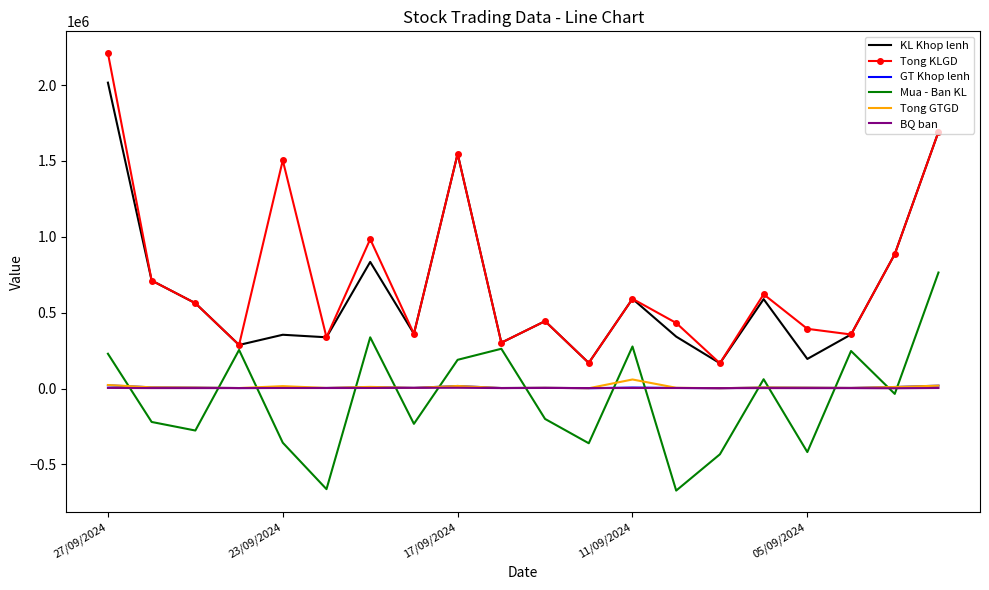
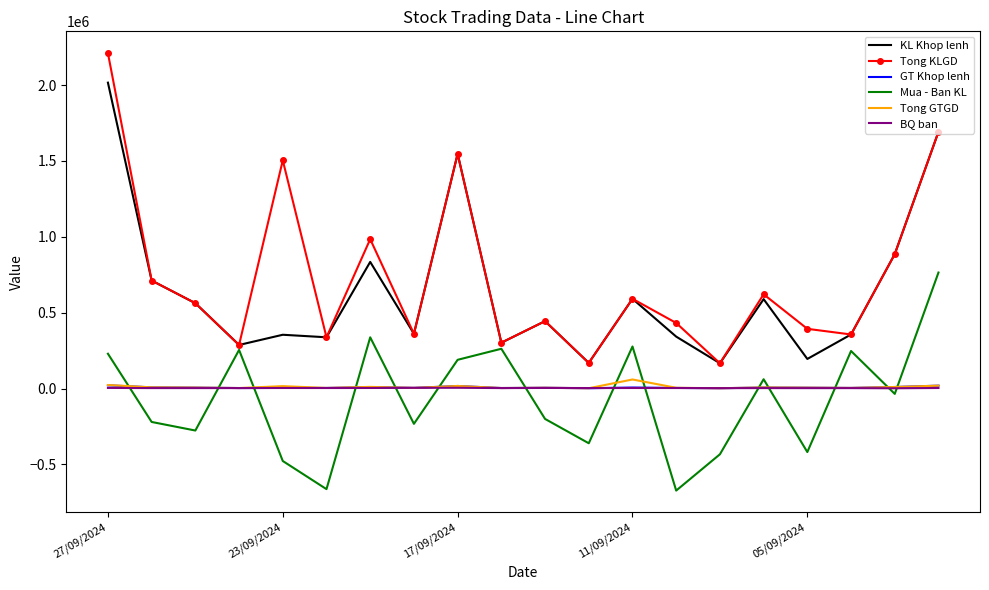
Mua - Ban KL, 23/09/2024: -360000 -> -480000
